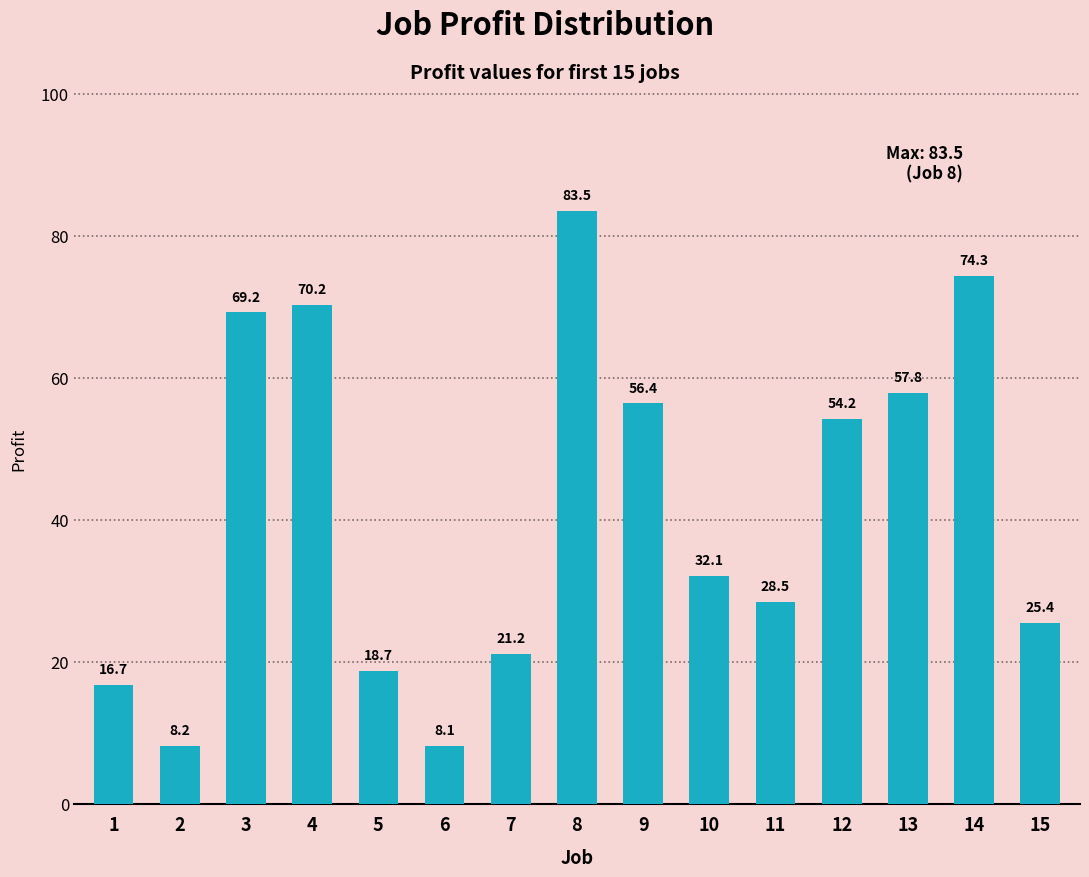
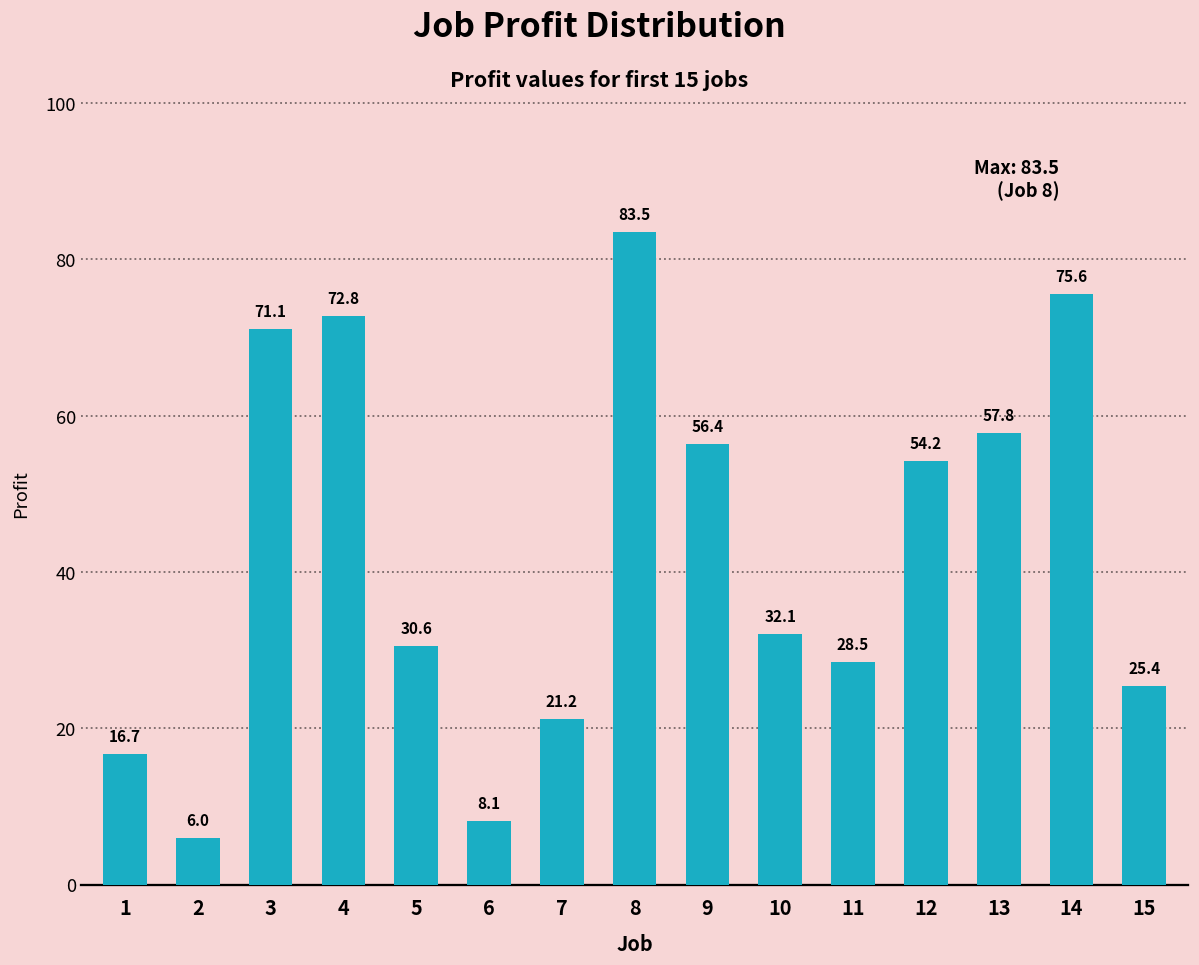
2: 8.2 -> 6.0
3: 69.2 -> 71.1
4: 70.2 -> 72.8
5: 18.7 -> 30.6
14: 74.3 -> 75.6
